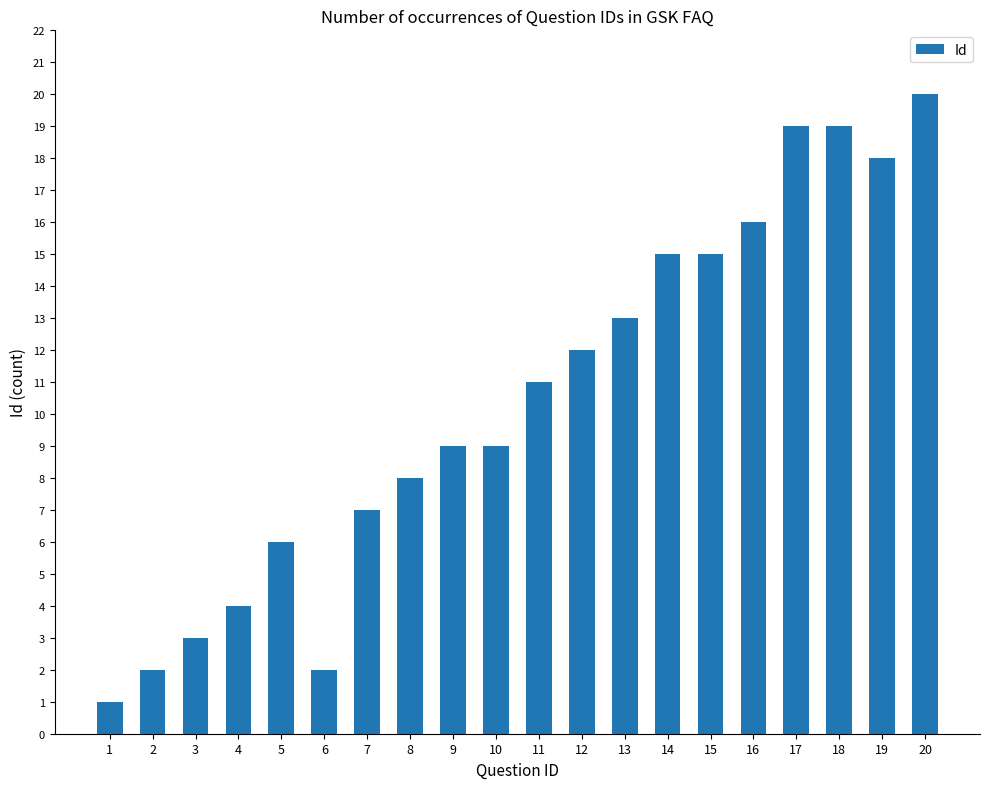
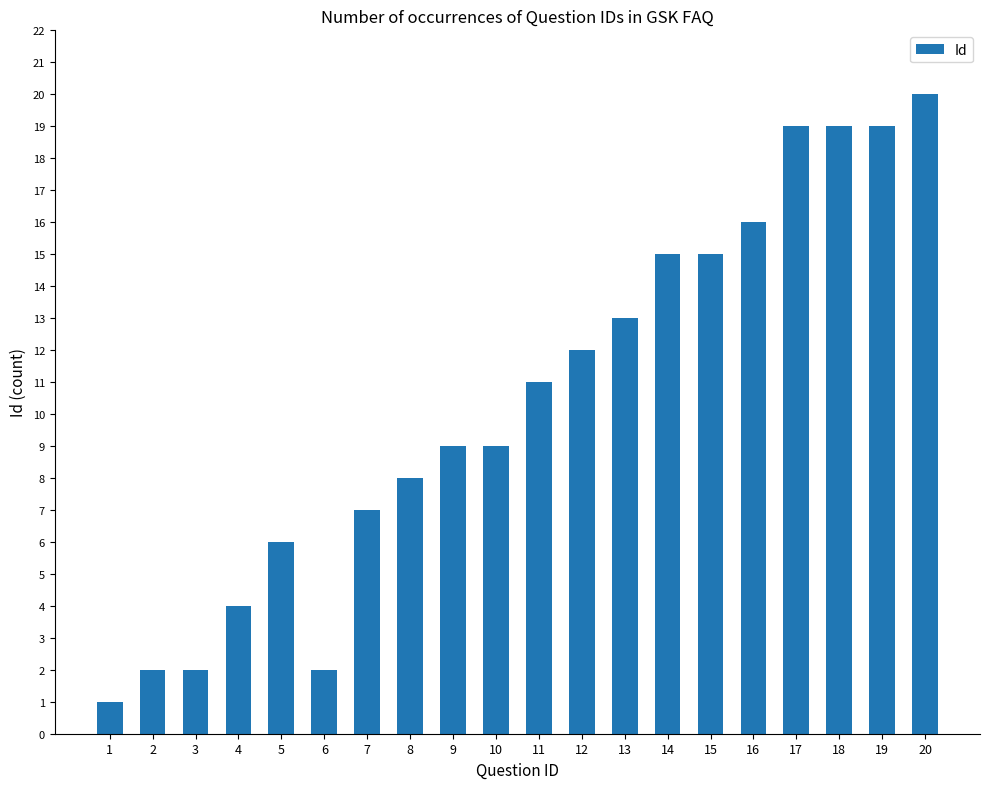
3: 3 -> 2
19: 18 -> 19
